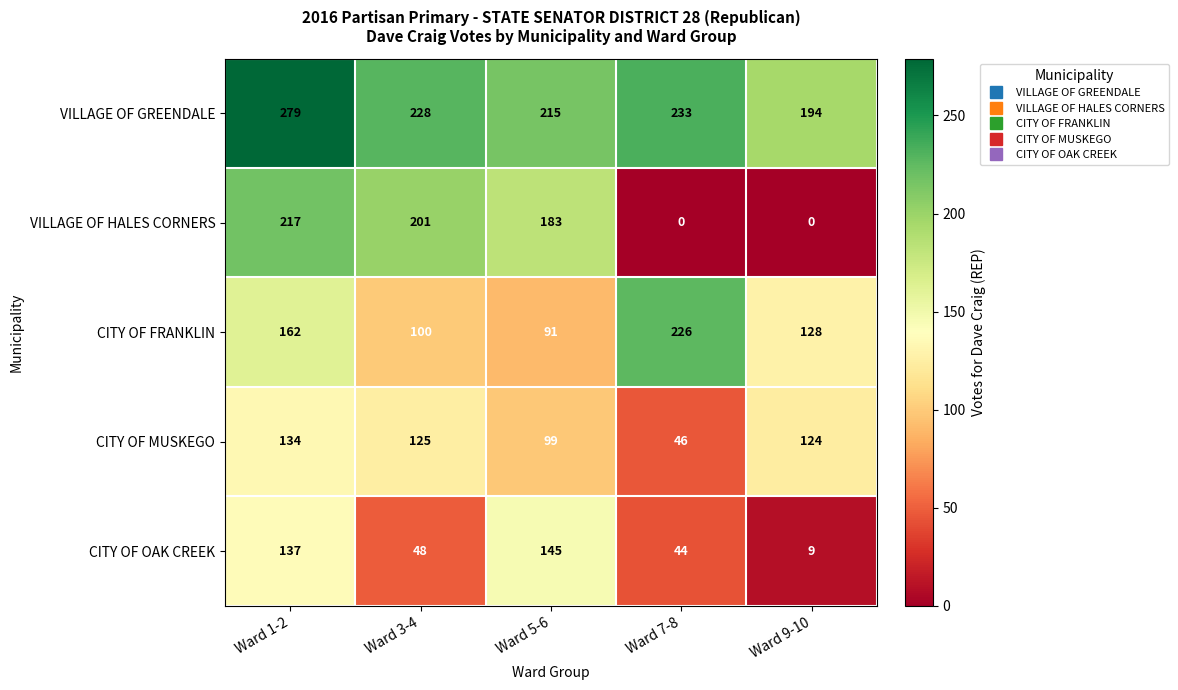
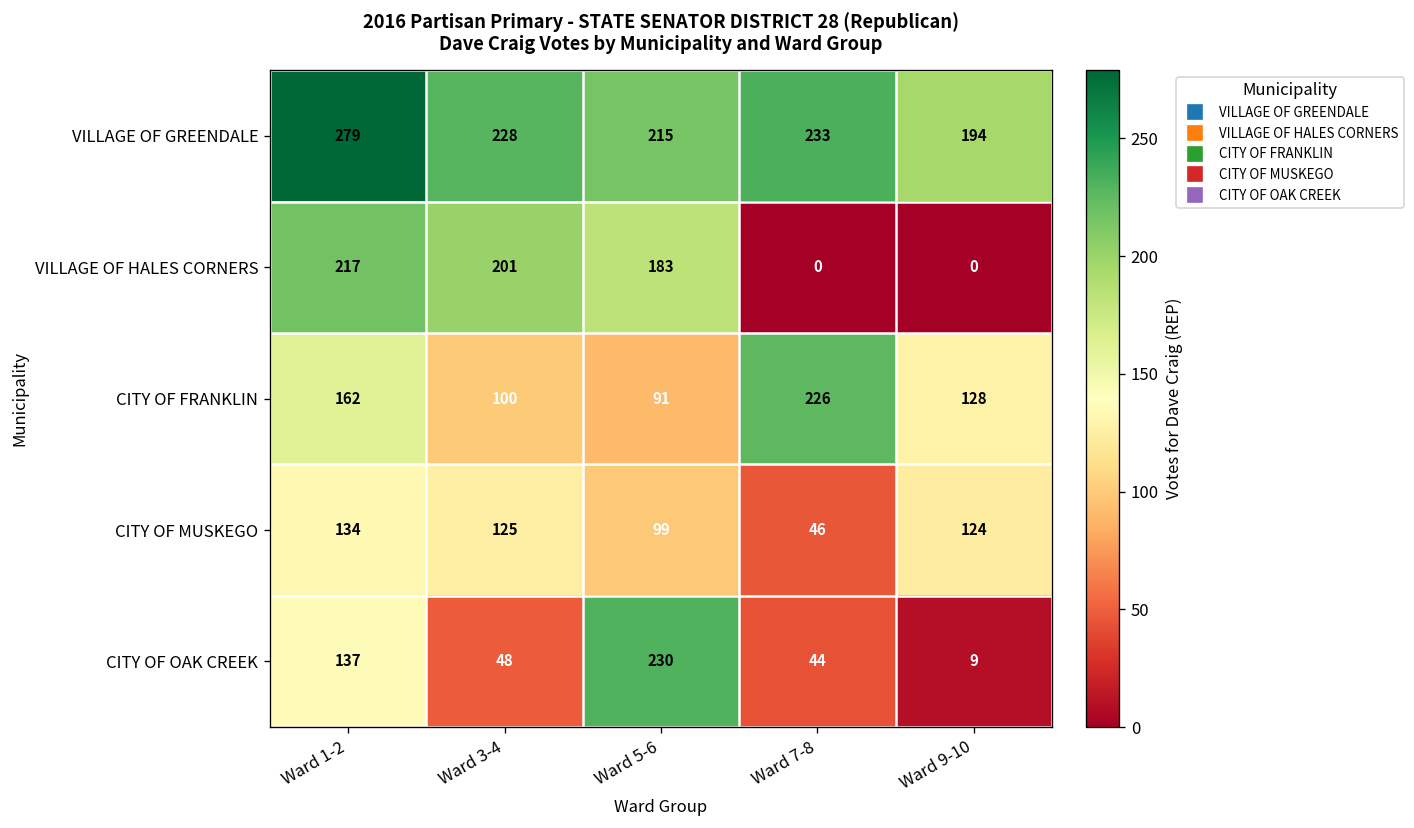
CITY OF OAK CREEK, Ward 5-6: 145 -> 230
